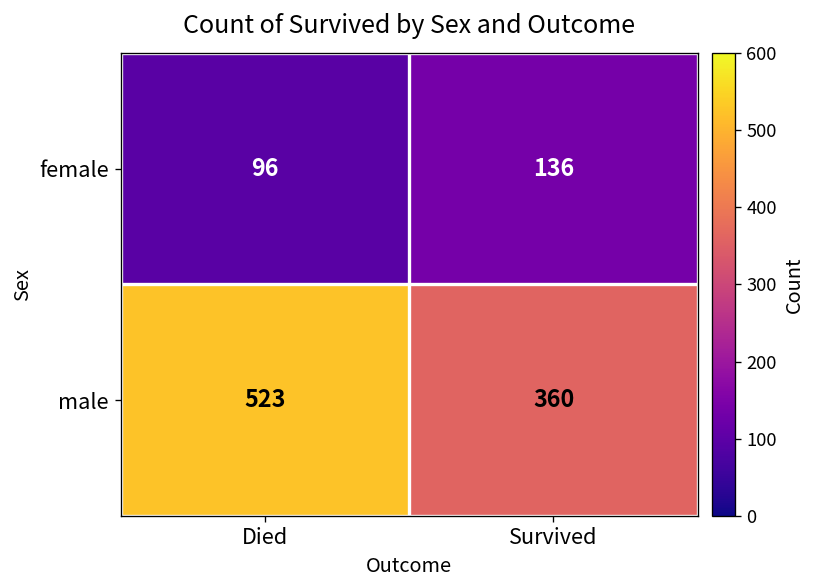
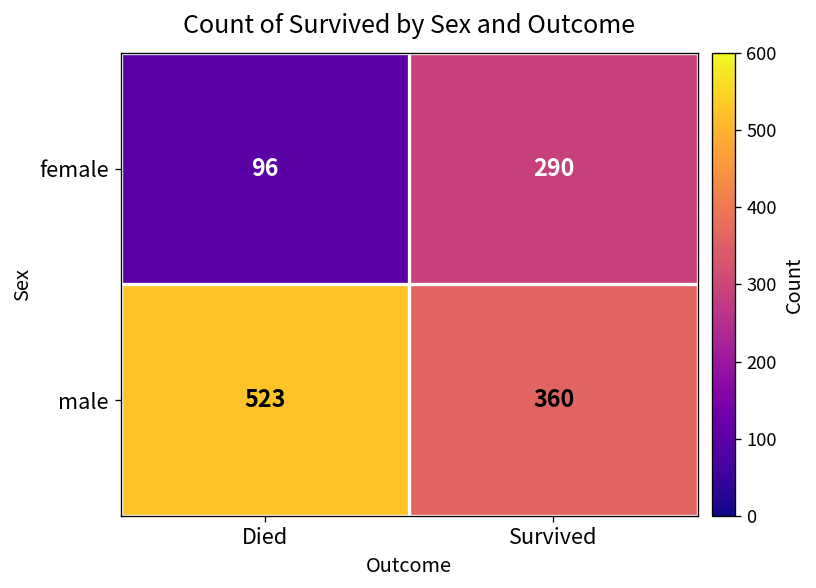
female, Survived: 136 -> 290
